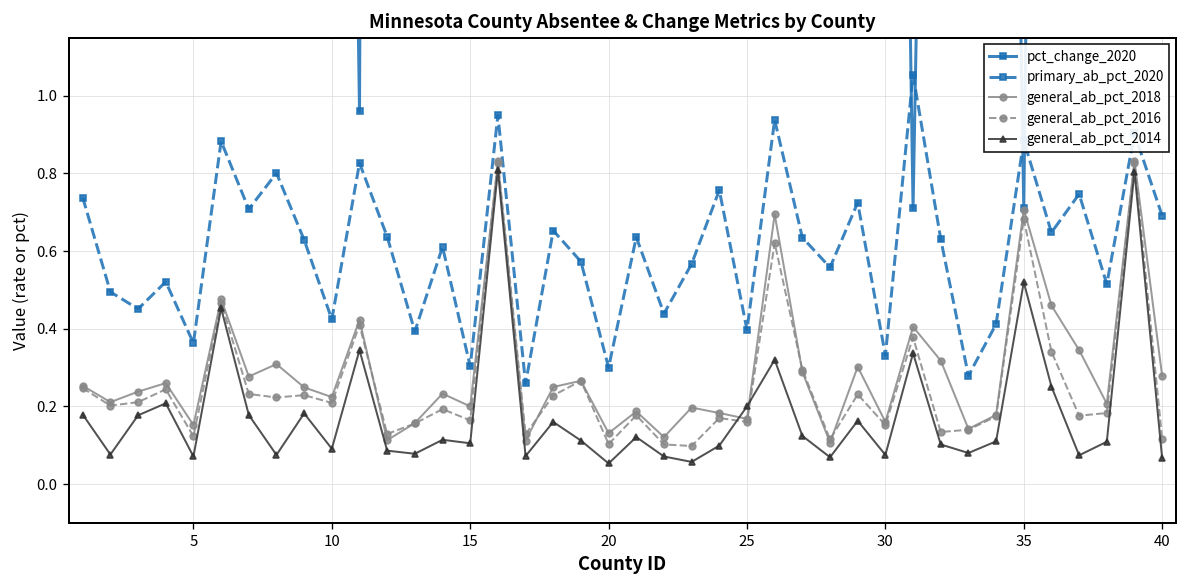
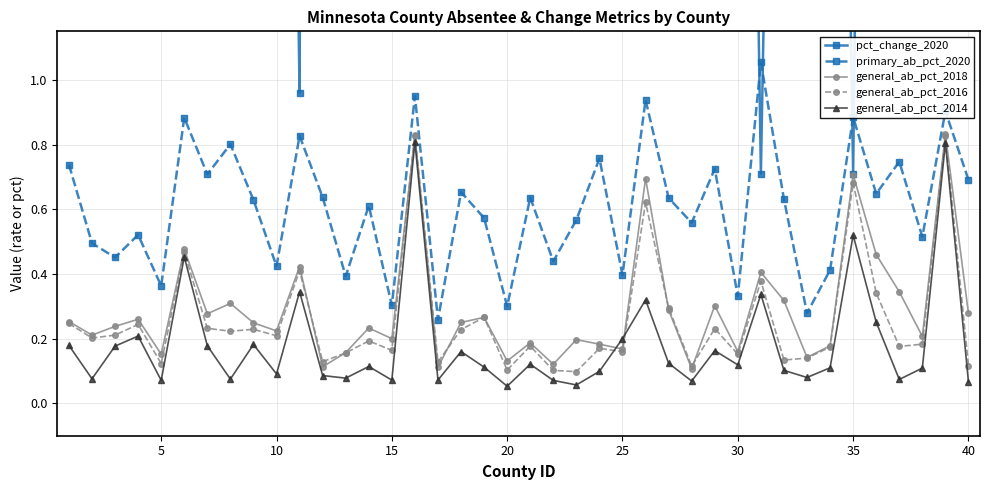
general_ab_pct_2014, 15: 0.11 -> 0.07
general_ab_pct_2014, 30: 0.08 -> 0.12
